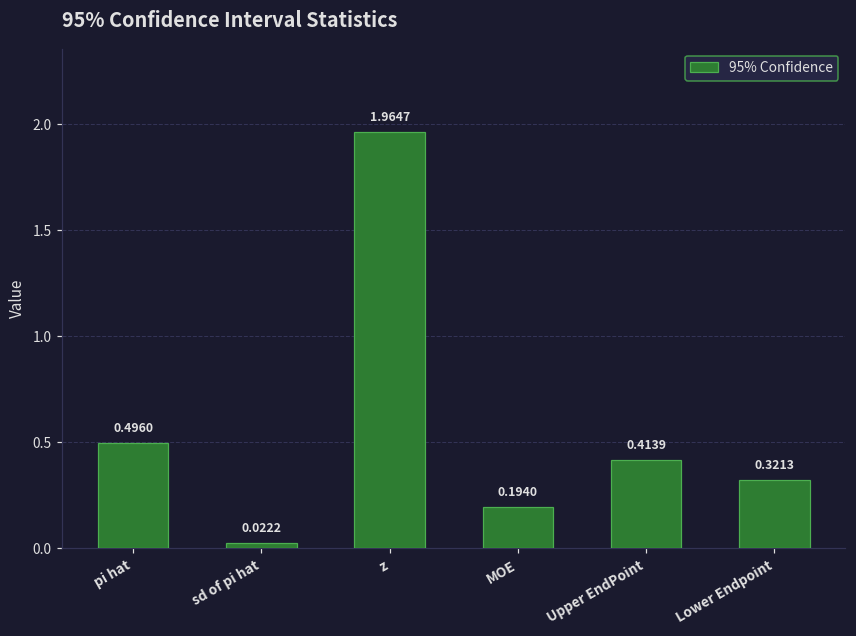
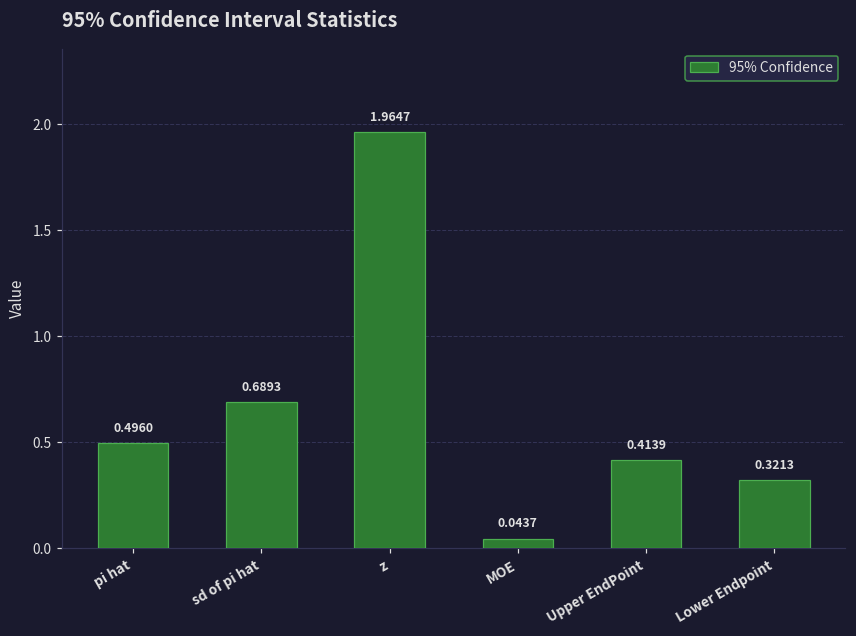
sd of pi hat: 0.0222 -> 0.6893
MOE: 0.1940 -> 0.0437
